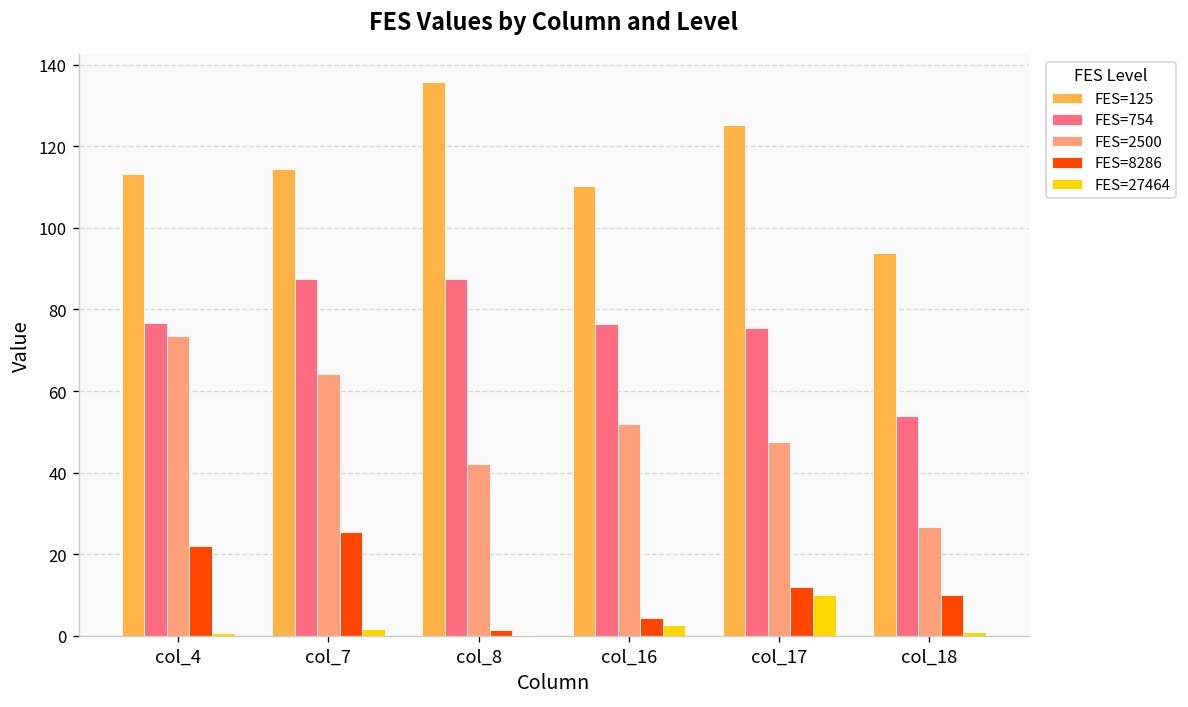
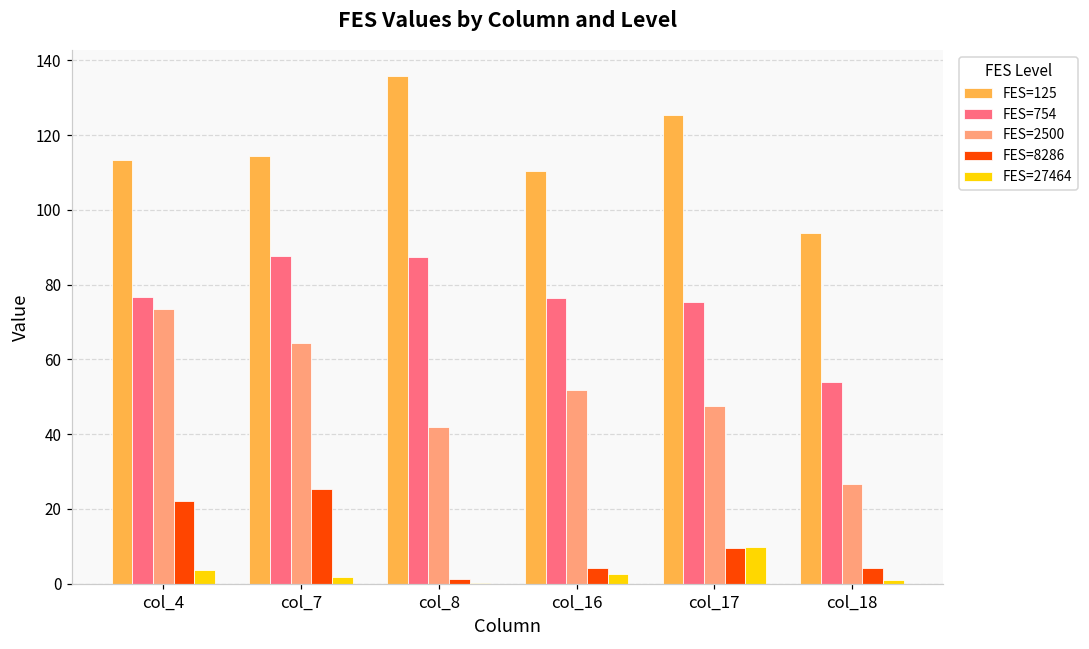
FES=27464, col_4: 1 -> 4
FES=8286, col_17: 12 -> 10
FES=8286, col_18: 10 -> 4
